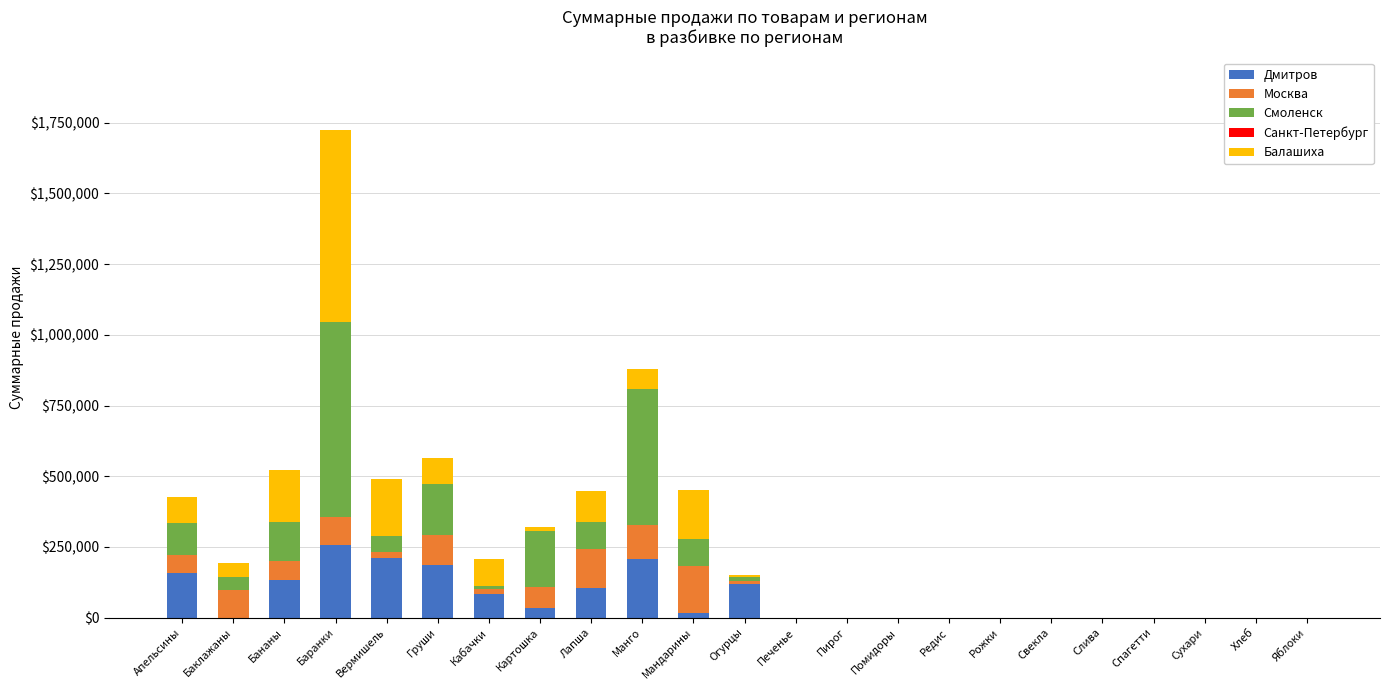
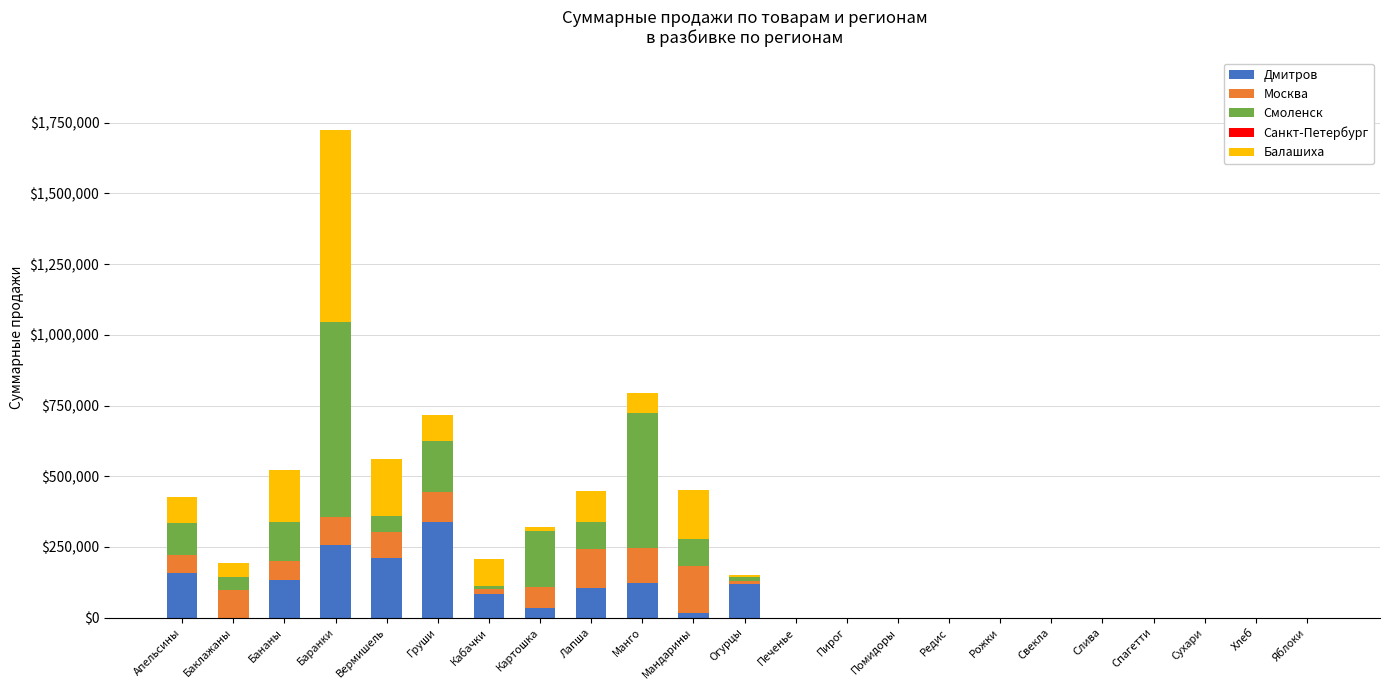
Москва, Вермишель: $20,000 -> $90,000
Дмитров, Груши: $190,000 -> $340,000
Дмитров, Манго: $210,000 -> $120,000
